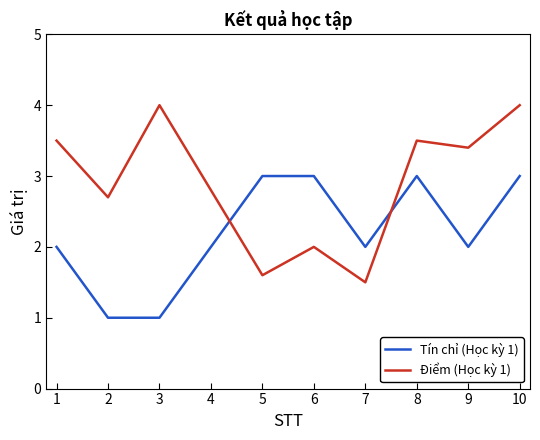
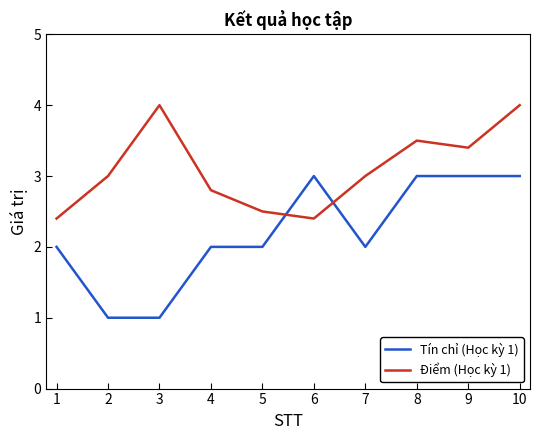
Điểm (Học kỳ 1), 1: 3.5 -> 2.4
Điểm (Học kỳ 1), 2: 2.7 -> 3.0
Tín chỉ (Học kỳ 1), 5: 3 -> 2
Điểm (Học kỳ 1), 5: 1.6 -> 2.5
Điểm (Học kỳ 1), 6: 2.0 -> 2.4
Điểm (Học kỳ 1), 7: 1.5 -> 3.0
Tín chỉ (Học kỳ 1), 9: 2 -> 3
